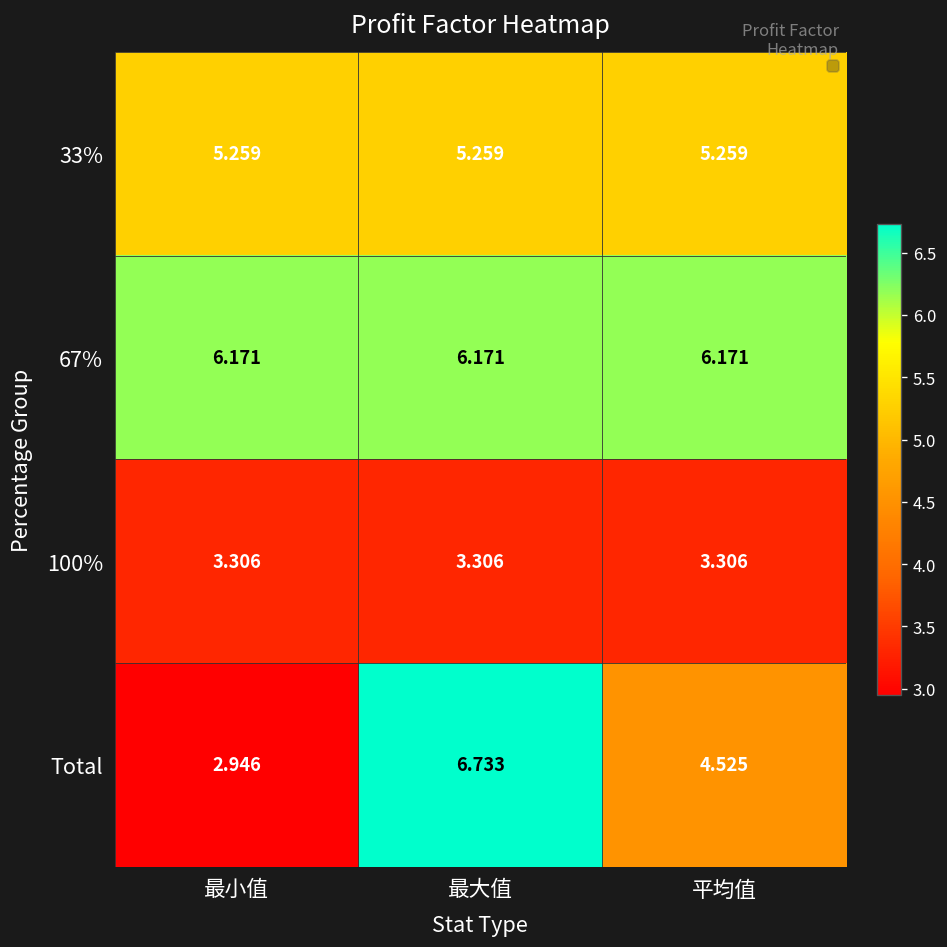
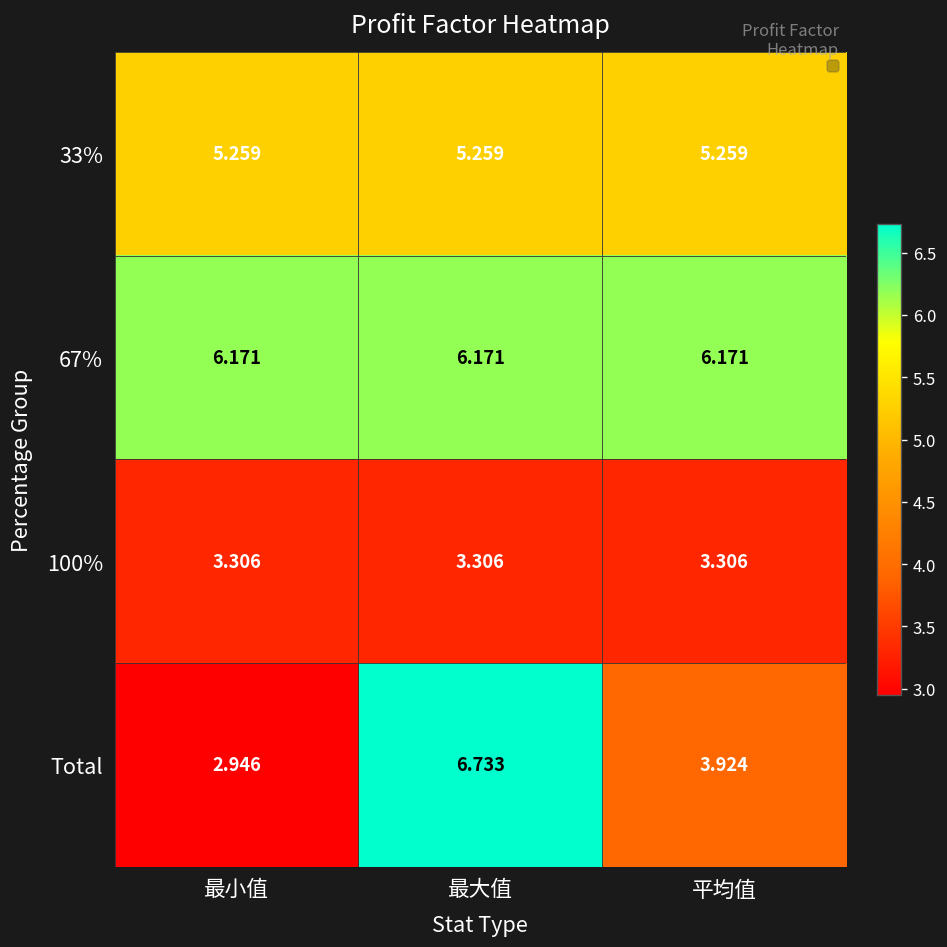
Total, 平均值: 4.525 -> 3.924
